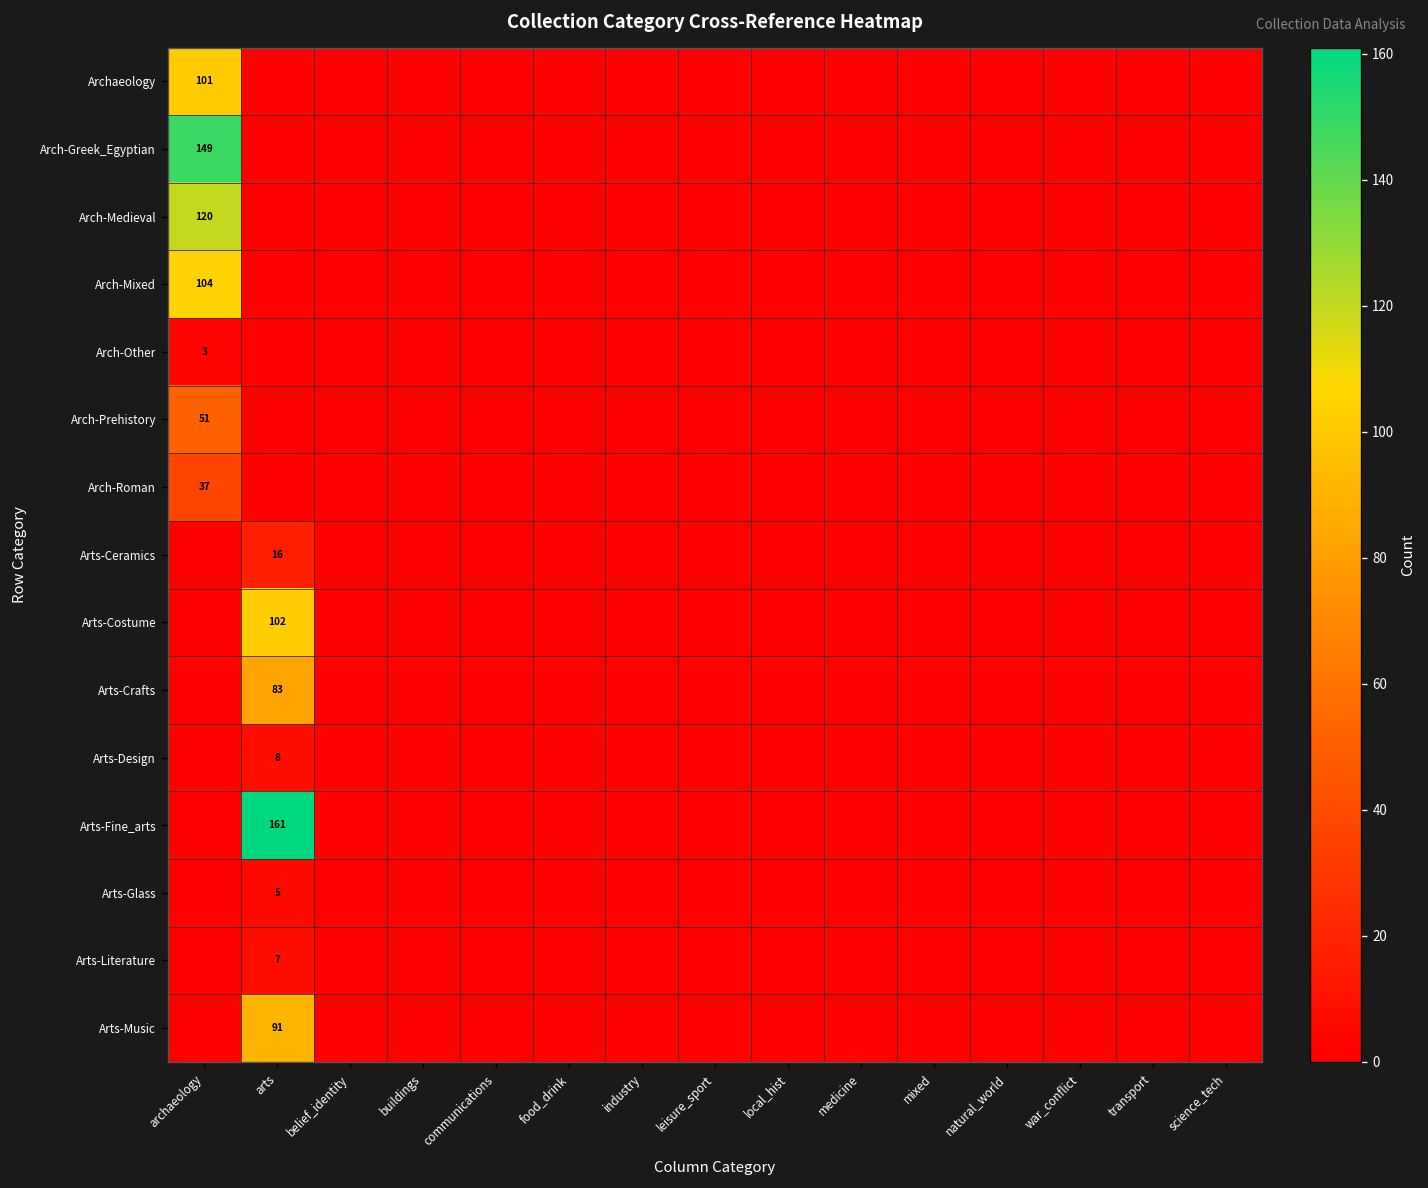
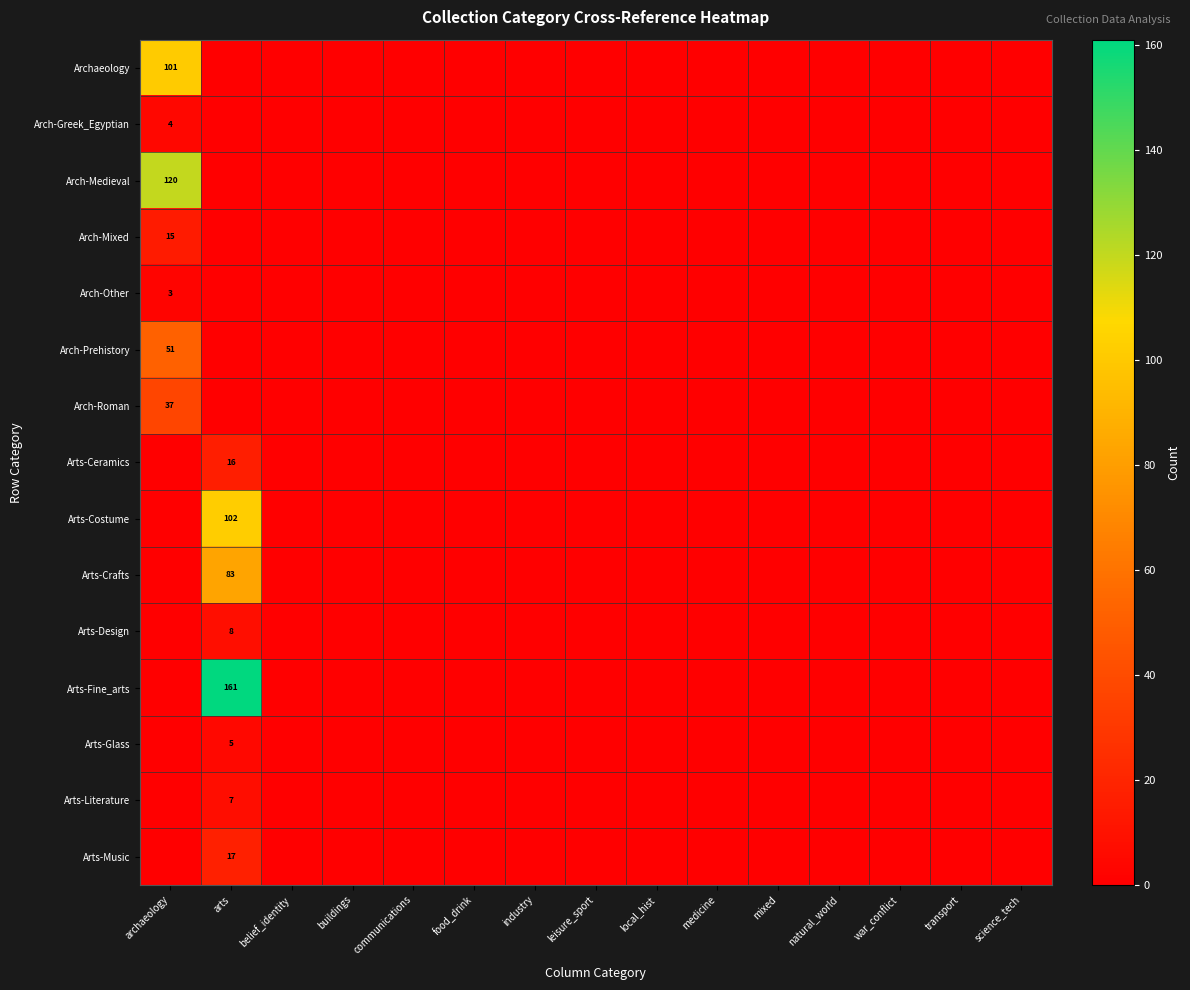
Arch-Greek_Egyptian, archaeology: 149 -> 4
Arch-Mixed, archaeology: 104 -> 15
Arts-Music, arts: 91 -> 17
